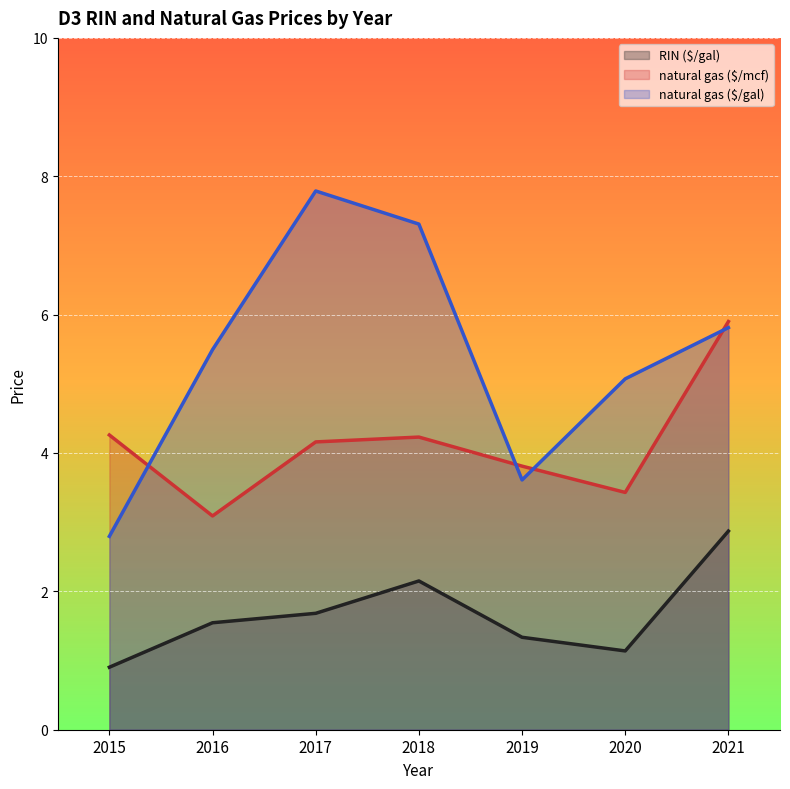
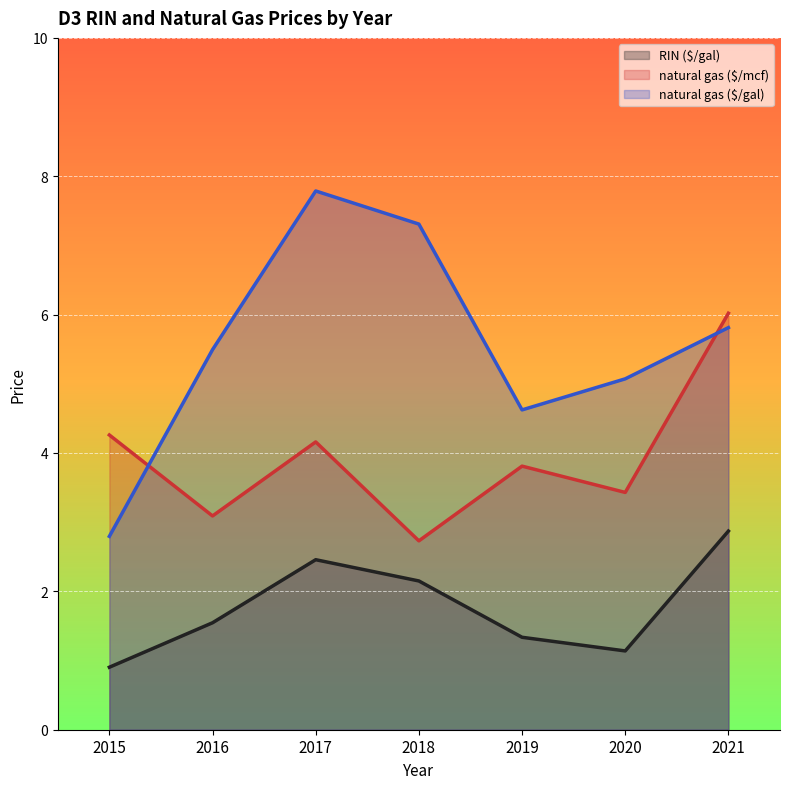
RIN ($/gal), 2017: 1.7 -> 2.5
natural gas ($/mcf), 2018: 4.2 -> 2.7
natural gas ($/gal), 2019: 3.6 -> 4.6
natural gas ($/mcf), 2021: 5.9 -> 6.0
